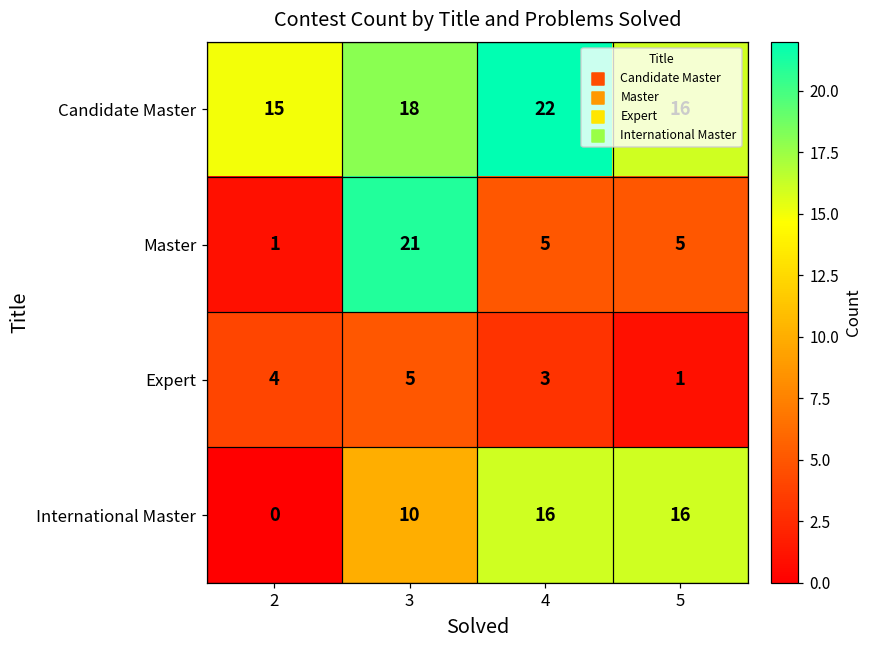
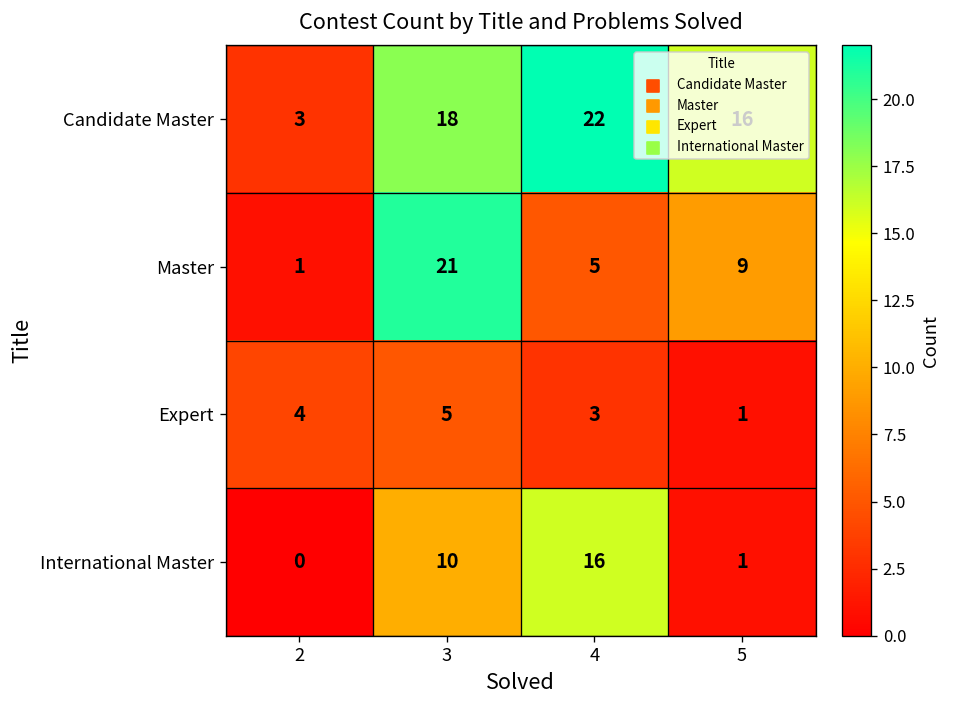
Candidate Master, 2: 15 -> 3
Master, 5: 5 -> 9
International Master, 5: 16 -> 1
